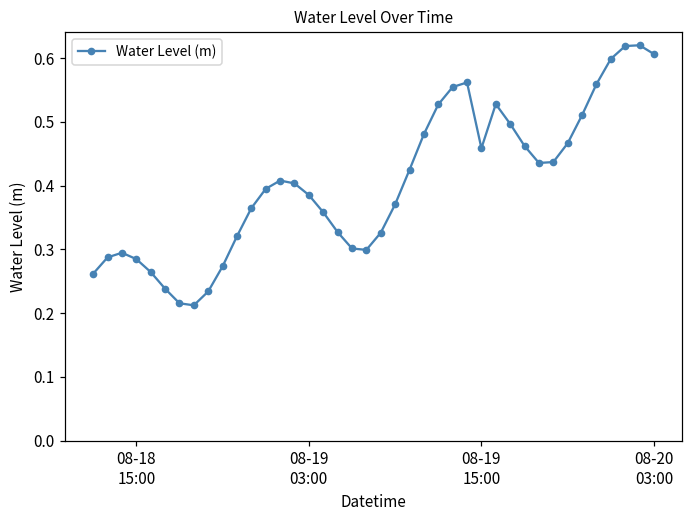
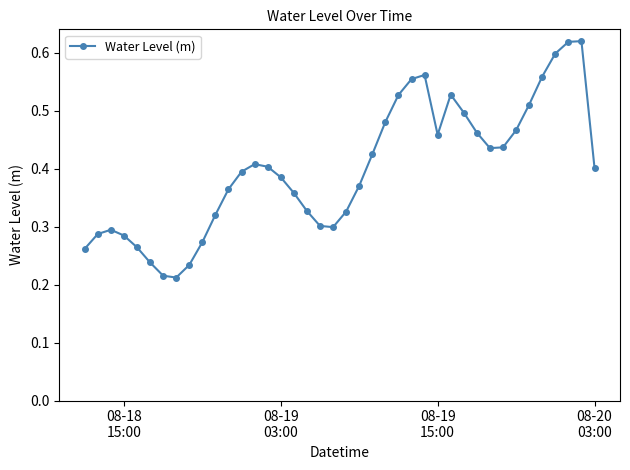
08-20 03:00: 0.61 -> 0.40
